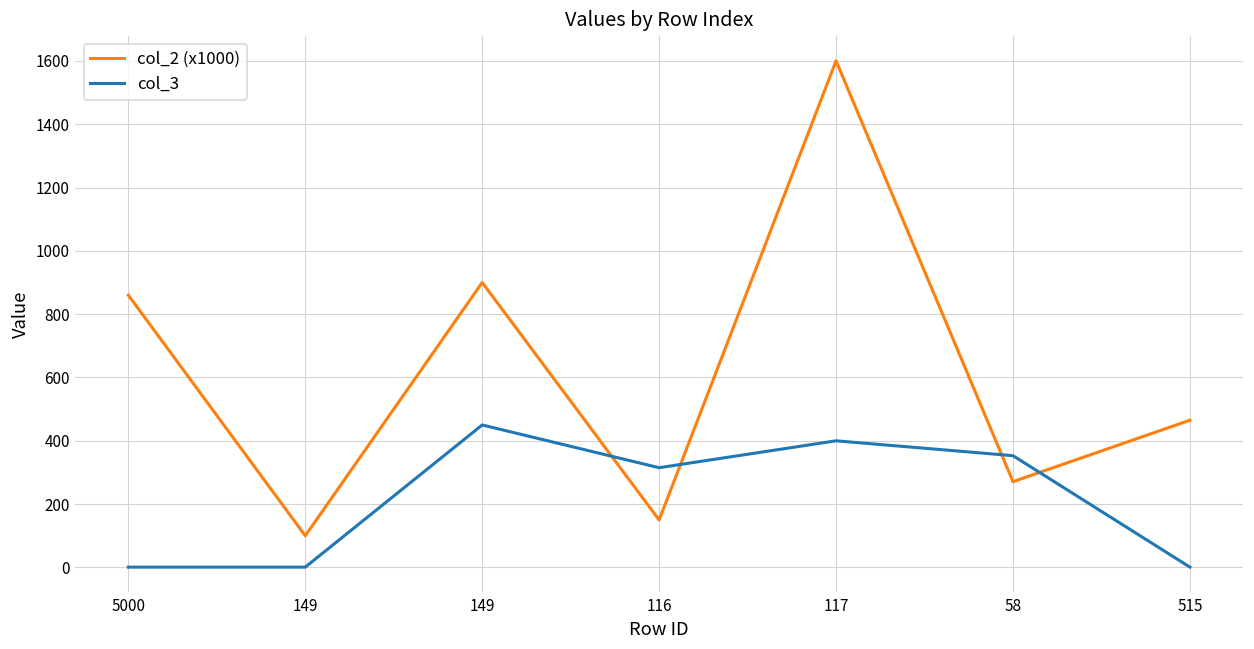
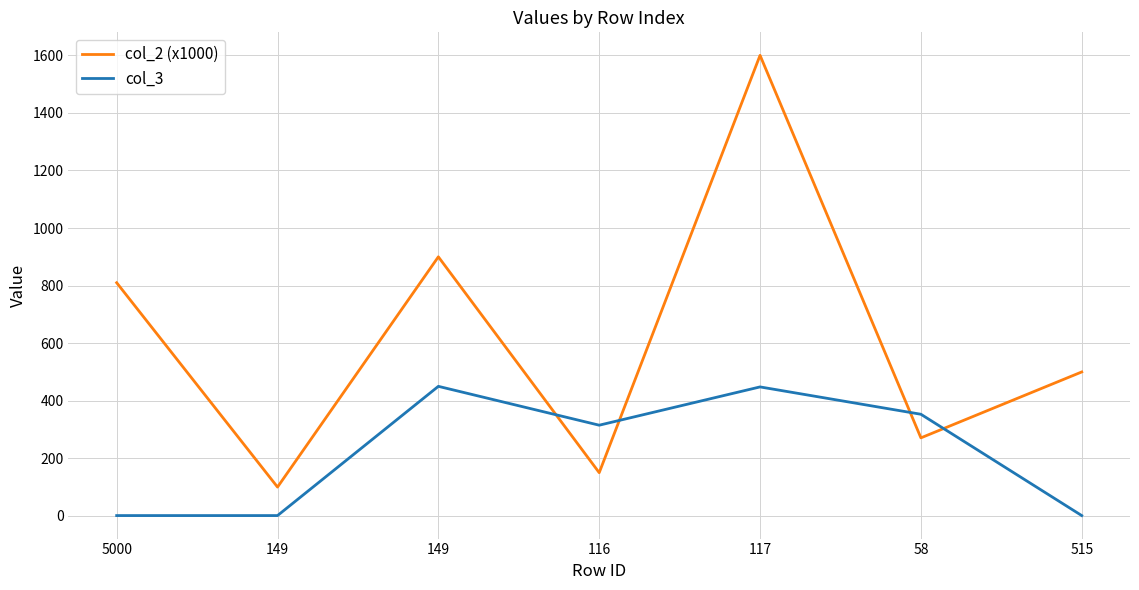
col_2 (x1000), 5000: 860 -> 810
col_3, 117: 400 -> 450
col_2 (x1000), 515: 470 -> 500
